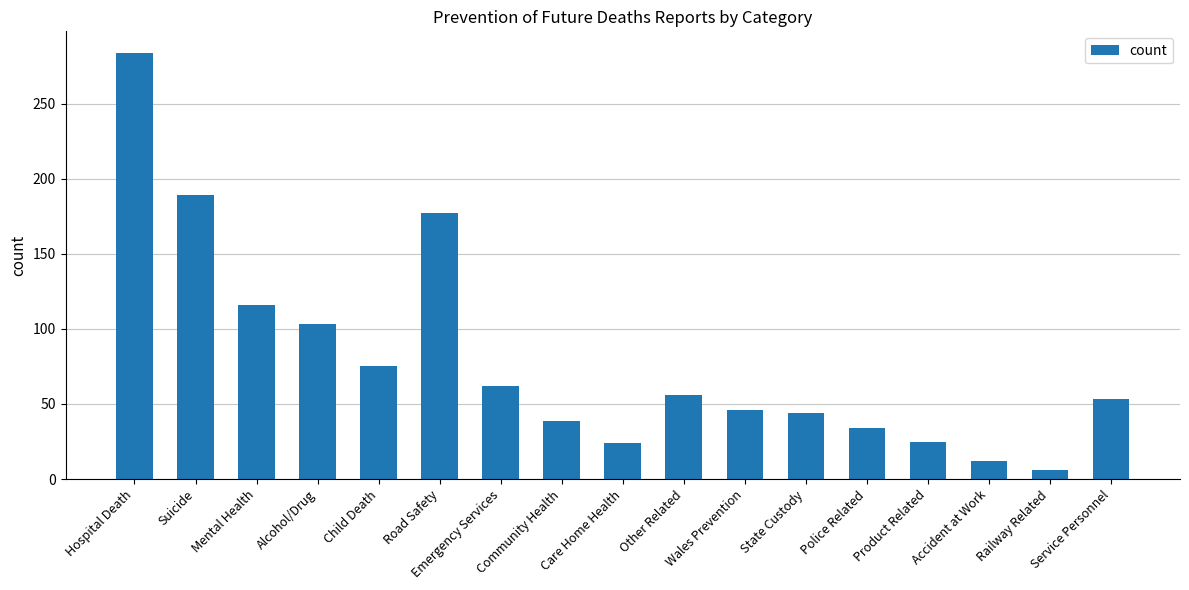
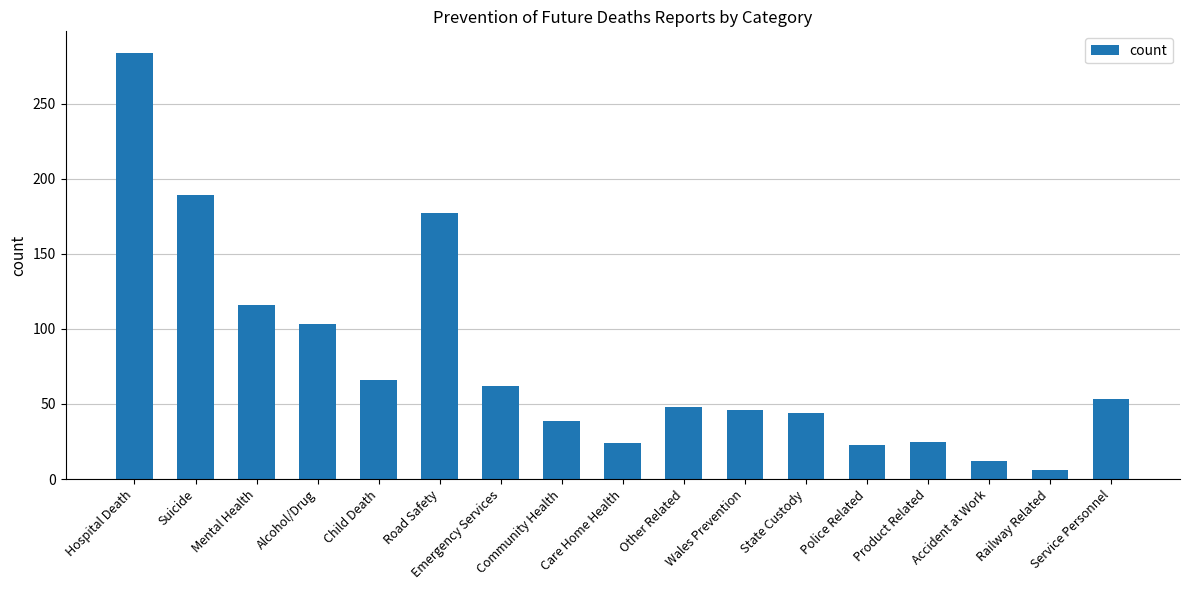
Child Death: 75 -> 66
Other Related: 56 -> 48
Police Related: 34 -> 23
